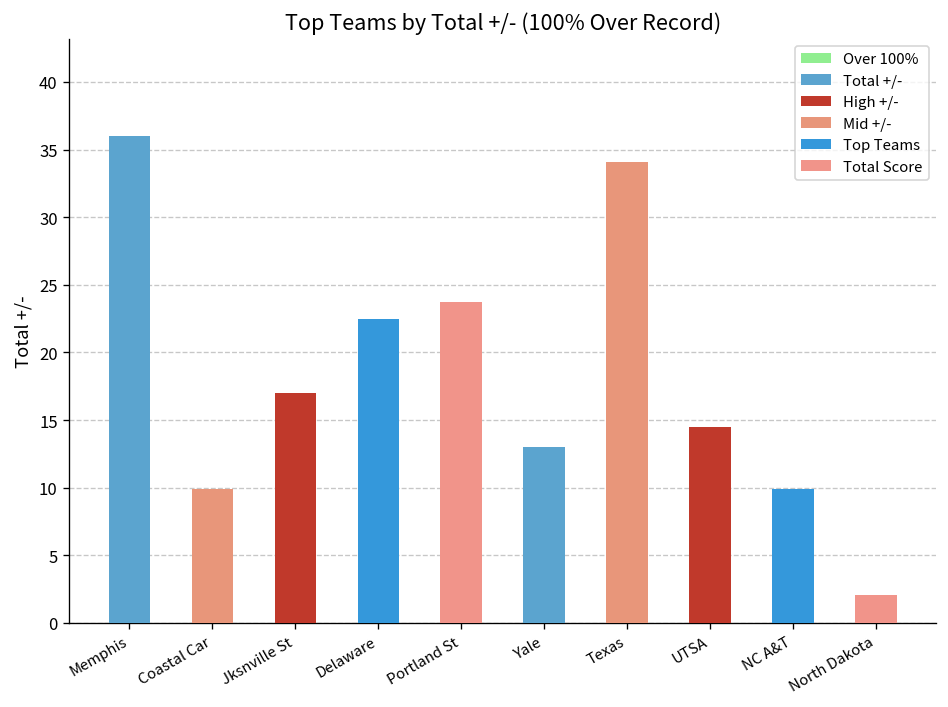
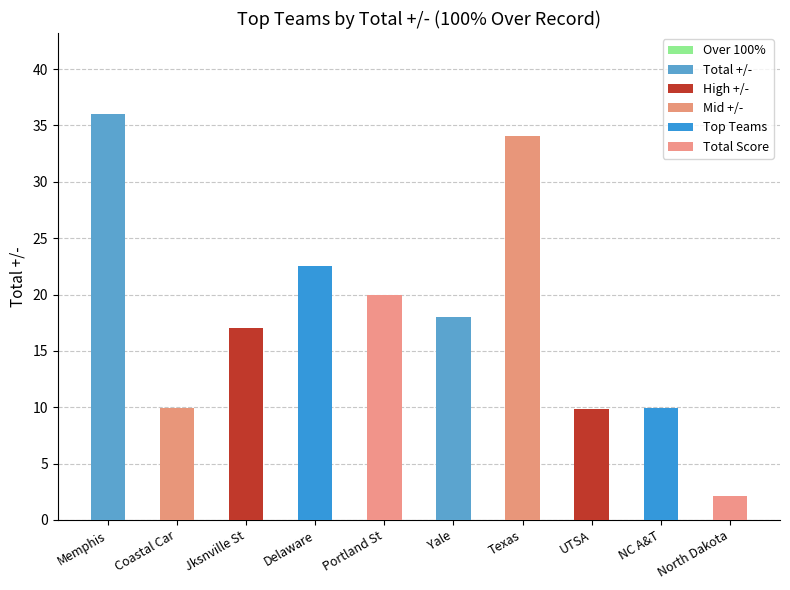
Portland St: 23.7 -> 20.0
Yale: 13 -> 18
UTSA: 14.5 -> 9.8
